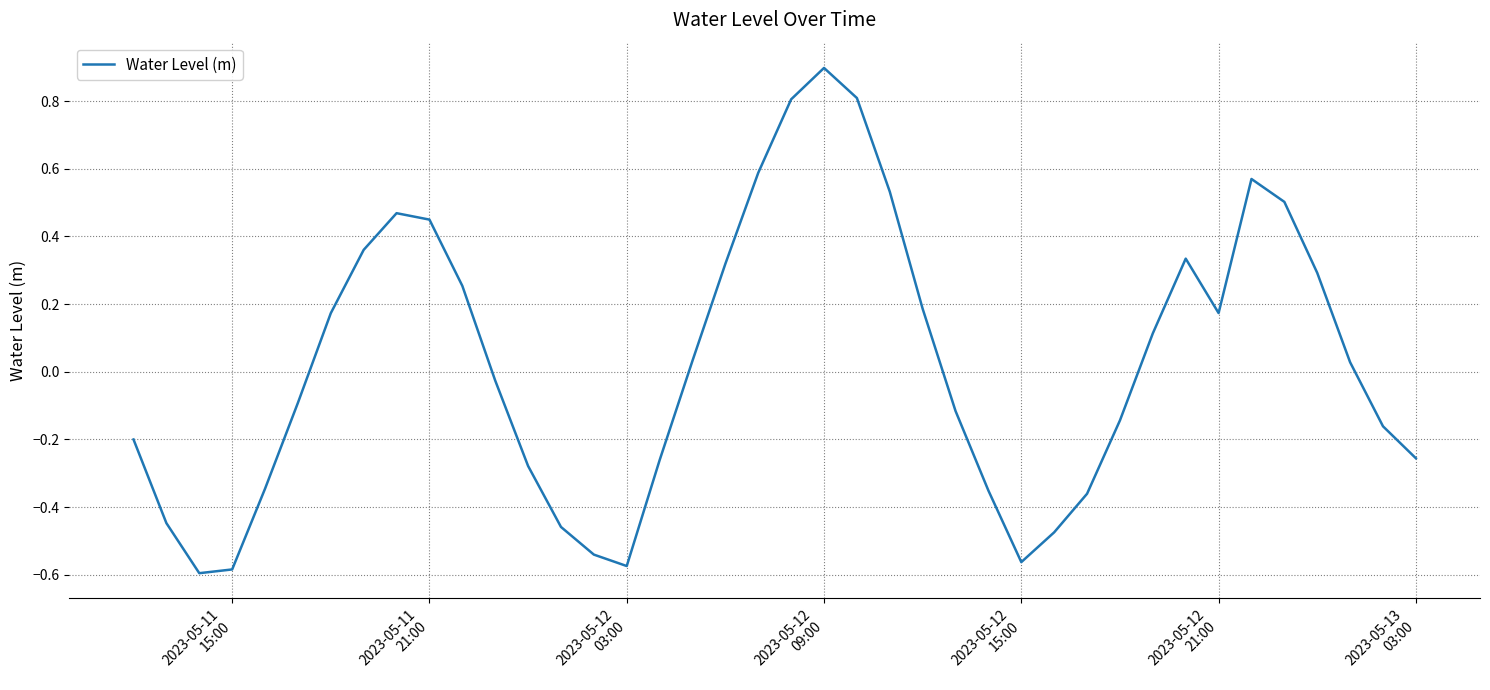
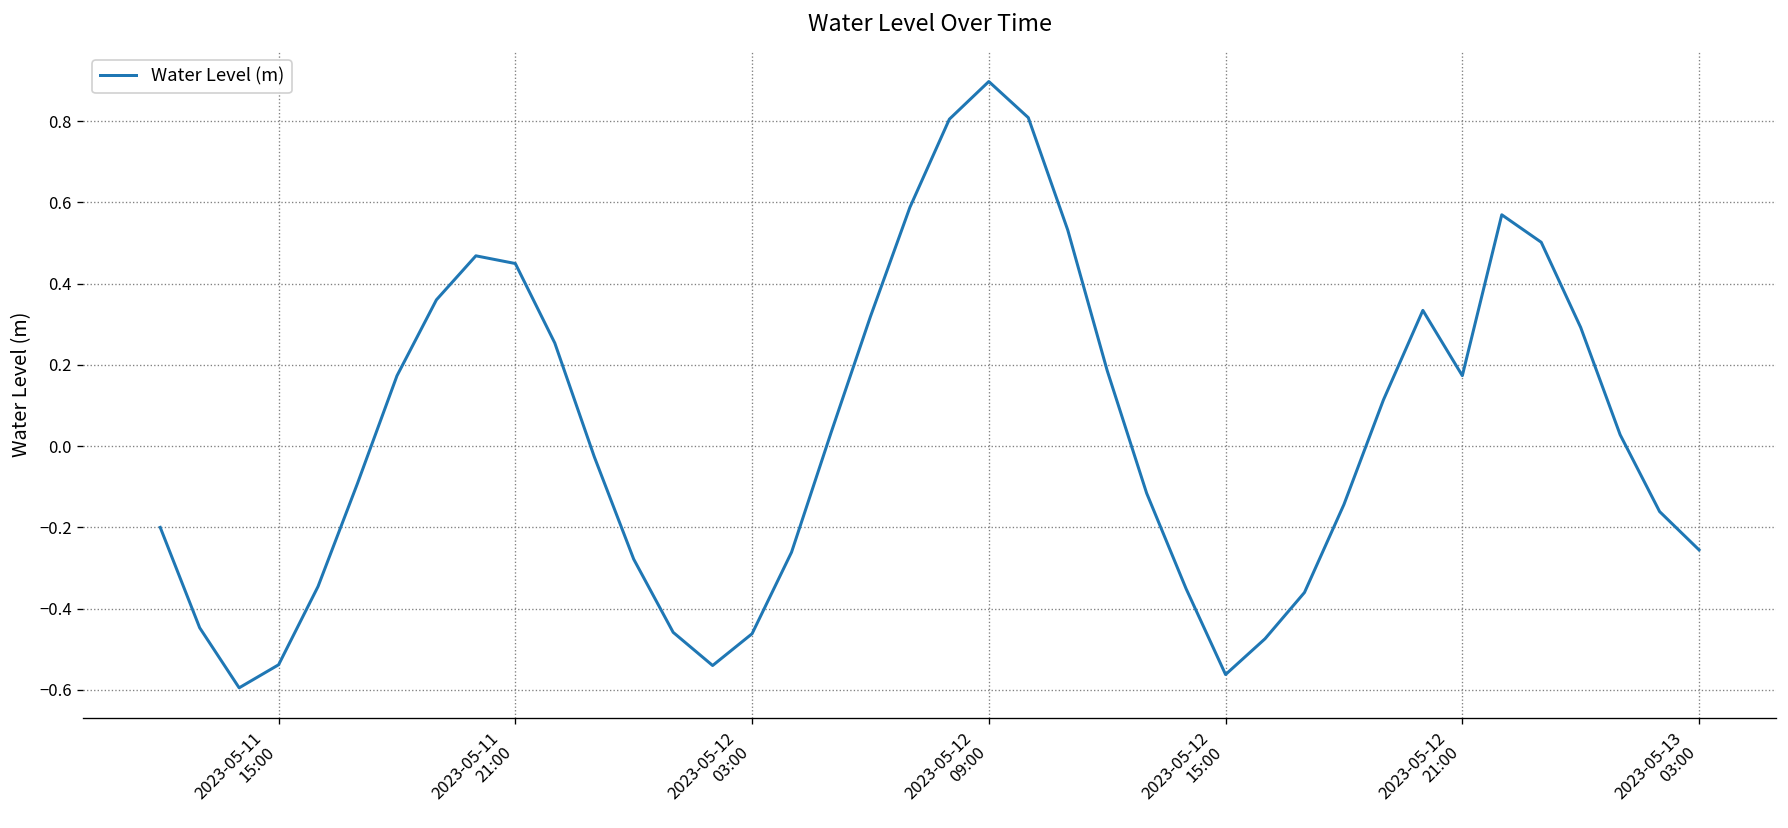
2023-05-11 15:00: -0.58 -> -0.54
2023-05-12 03:00: -0.57 -> -0.46
